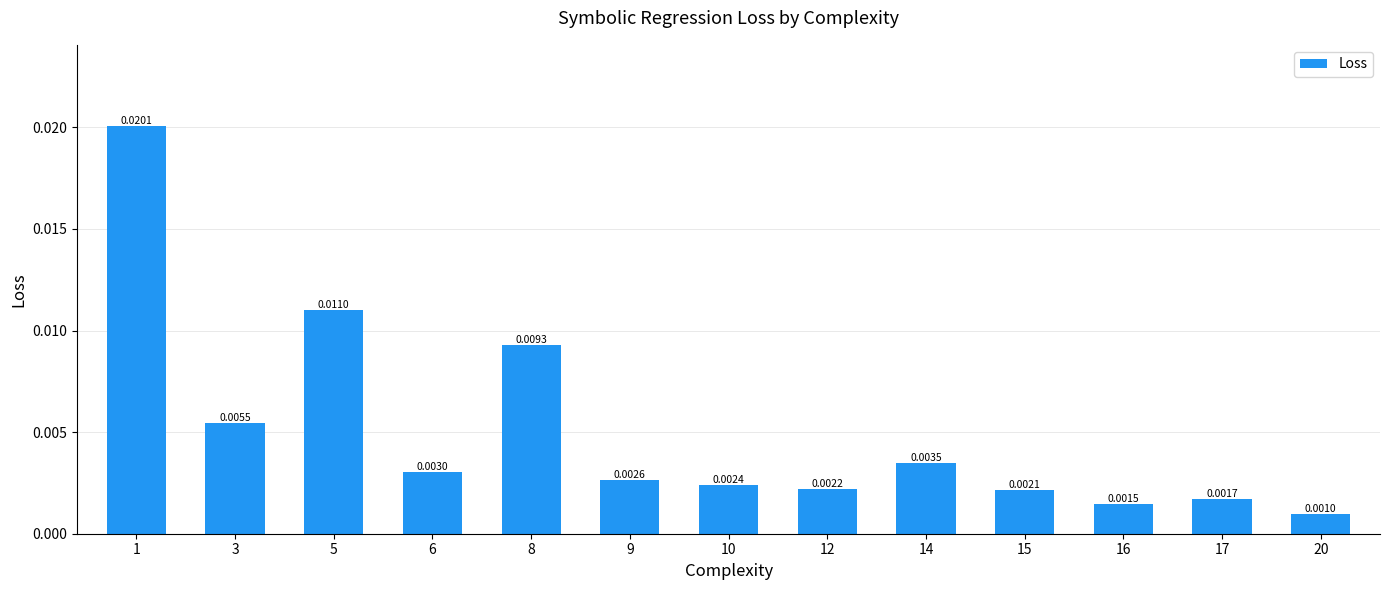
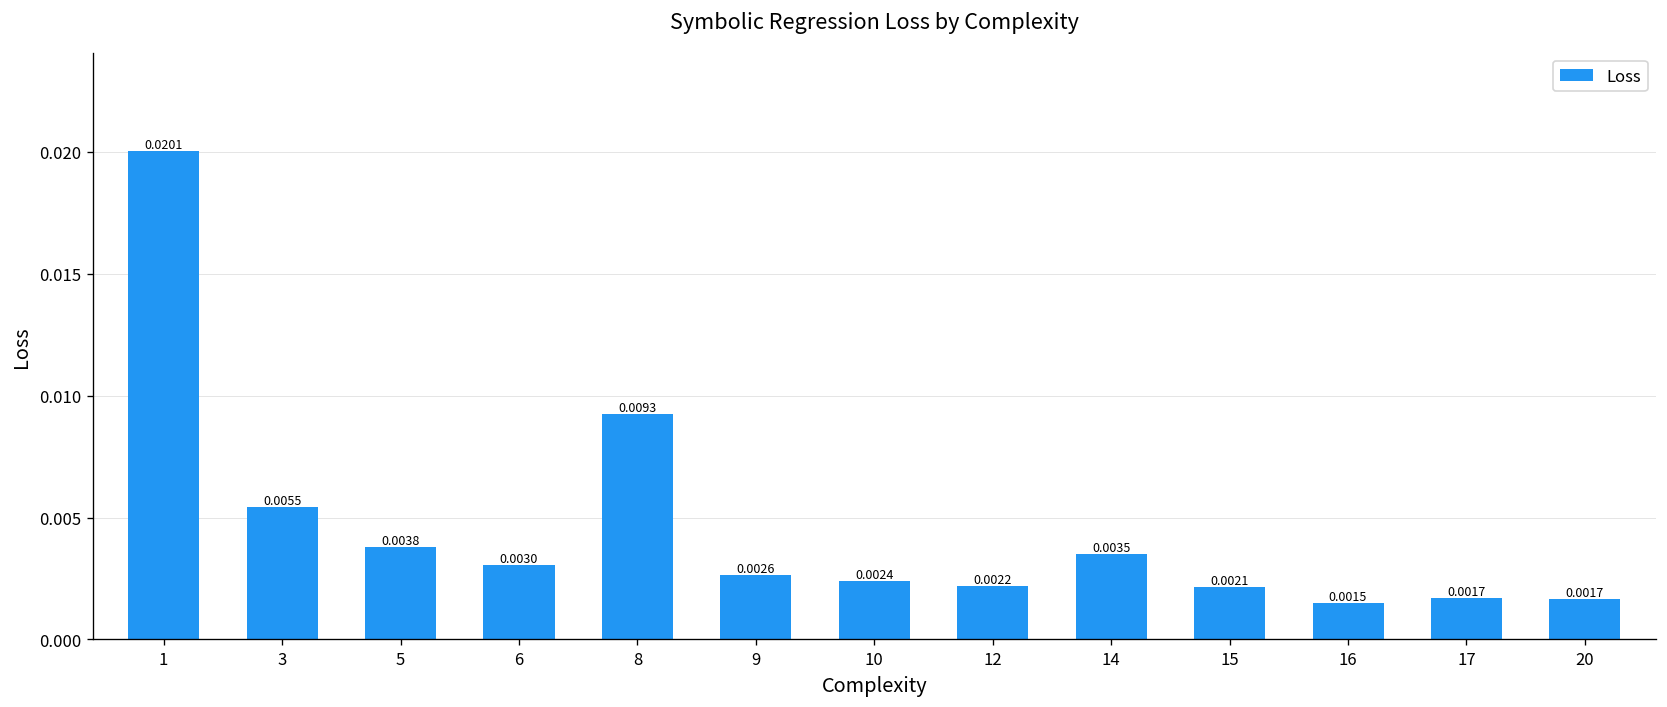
5: 0.0110 -> 0.0038
20: 0.0010 -> 0.0017
